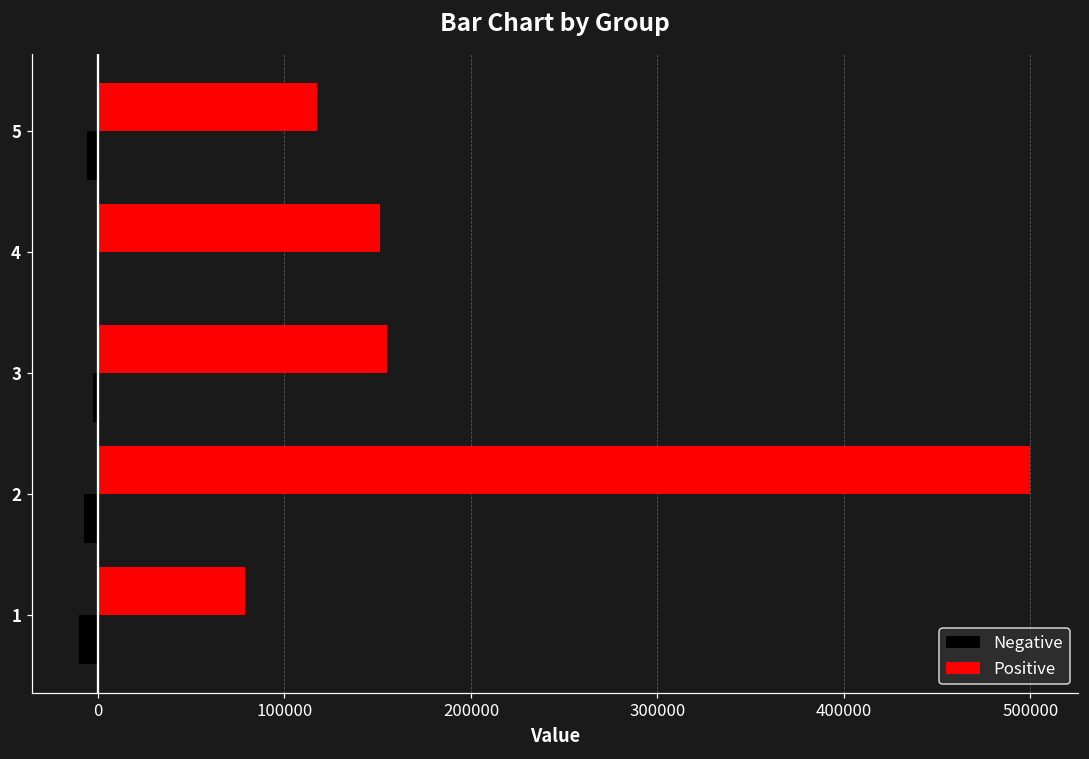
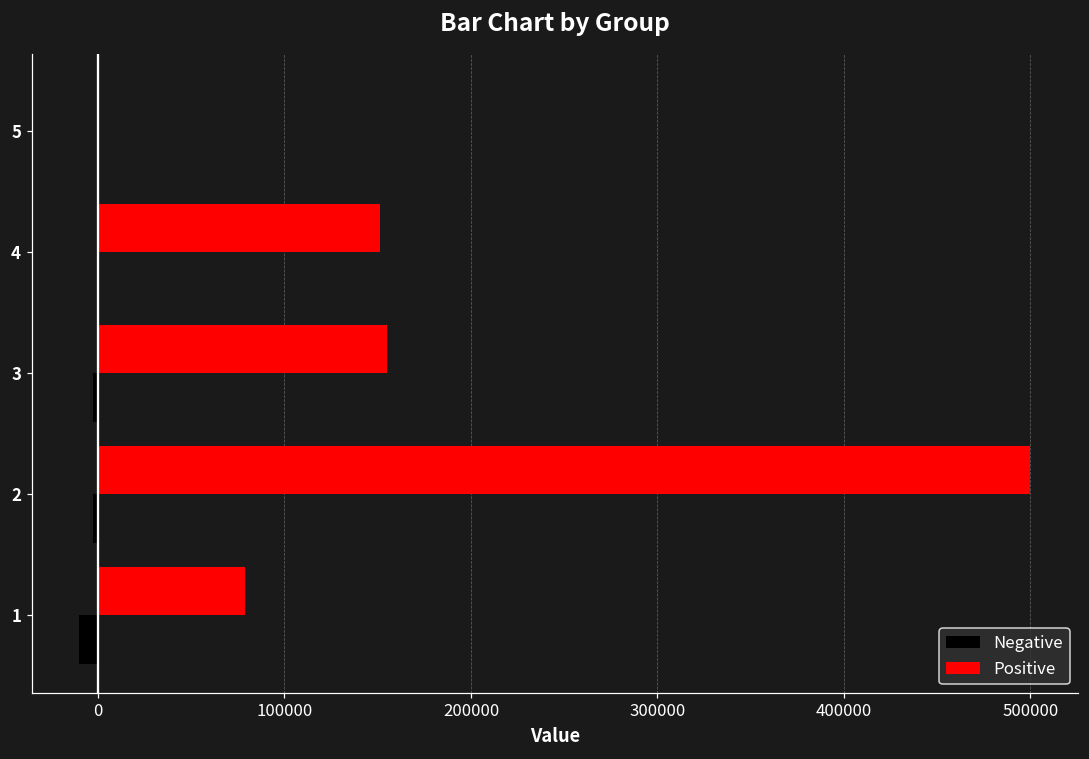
Positive, 5: 118000 -> 0
Negative, 5: -6000 -> 0
Negative, 2: -8000 -> -3000
